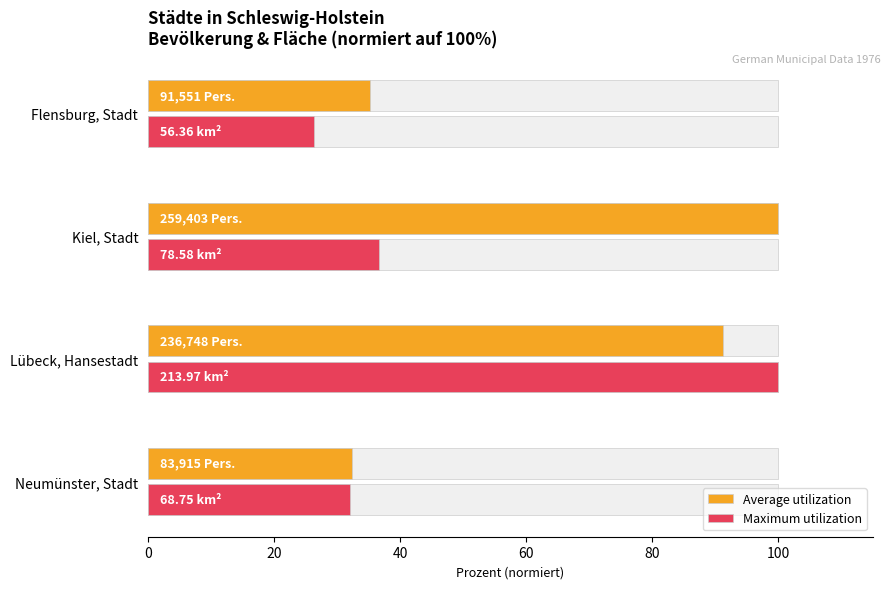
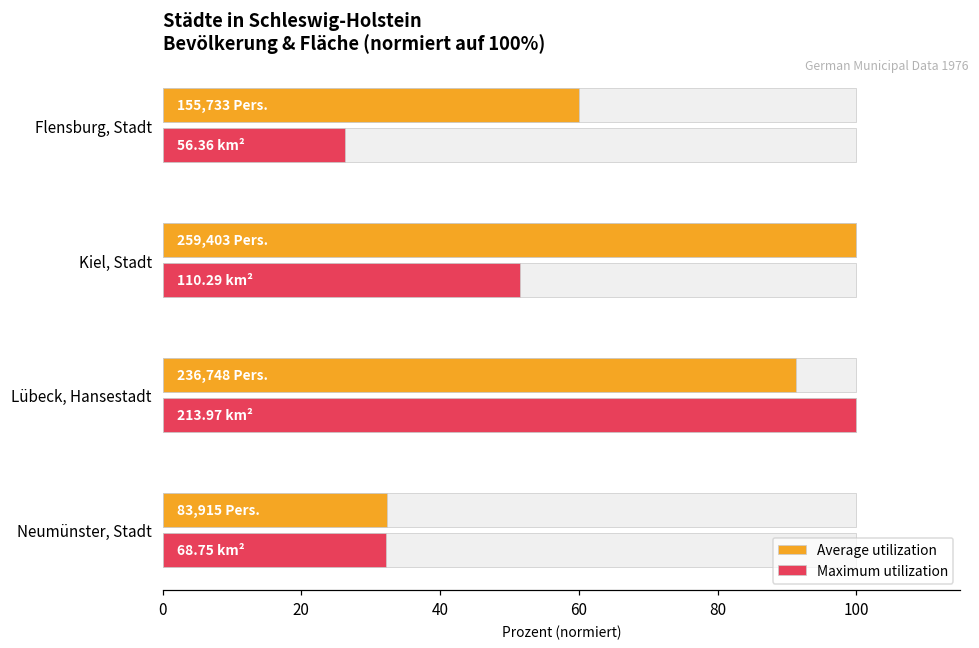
Average utilization, Flensburg, Stadt: 91,551 -> 155,733
Maximum utilization, Kiel, Stadt: 78.58 -> 110.29
